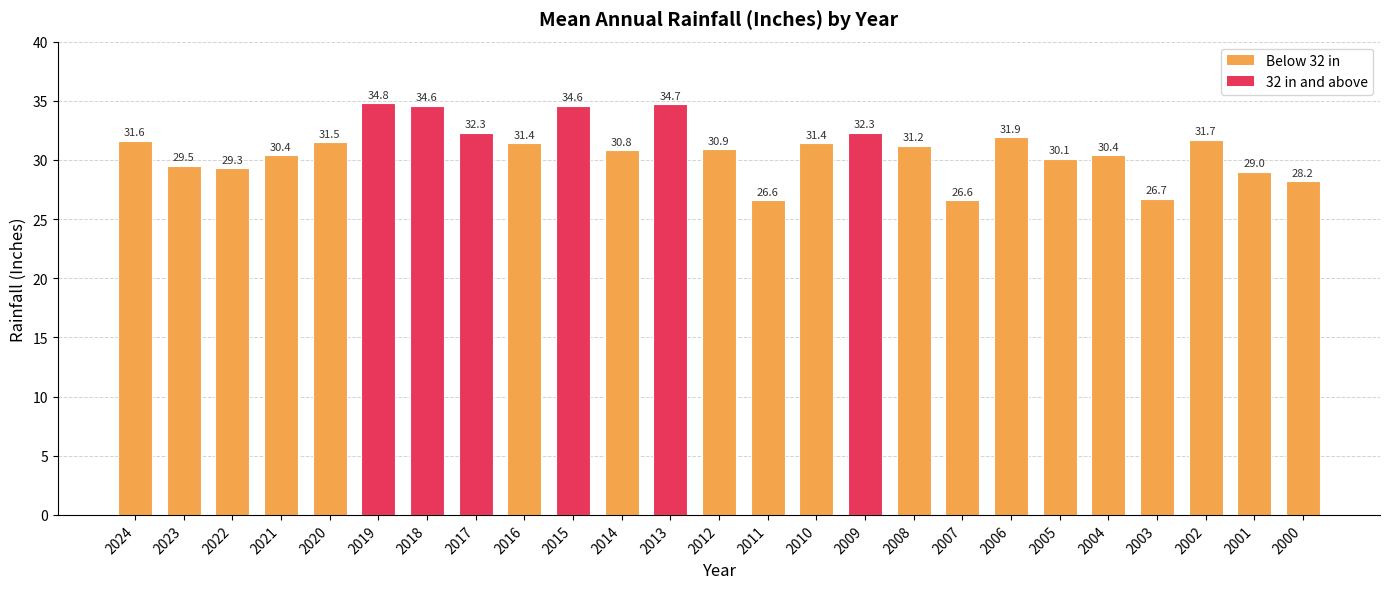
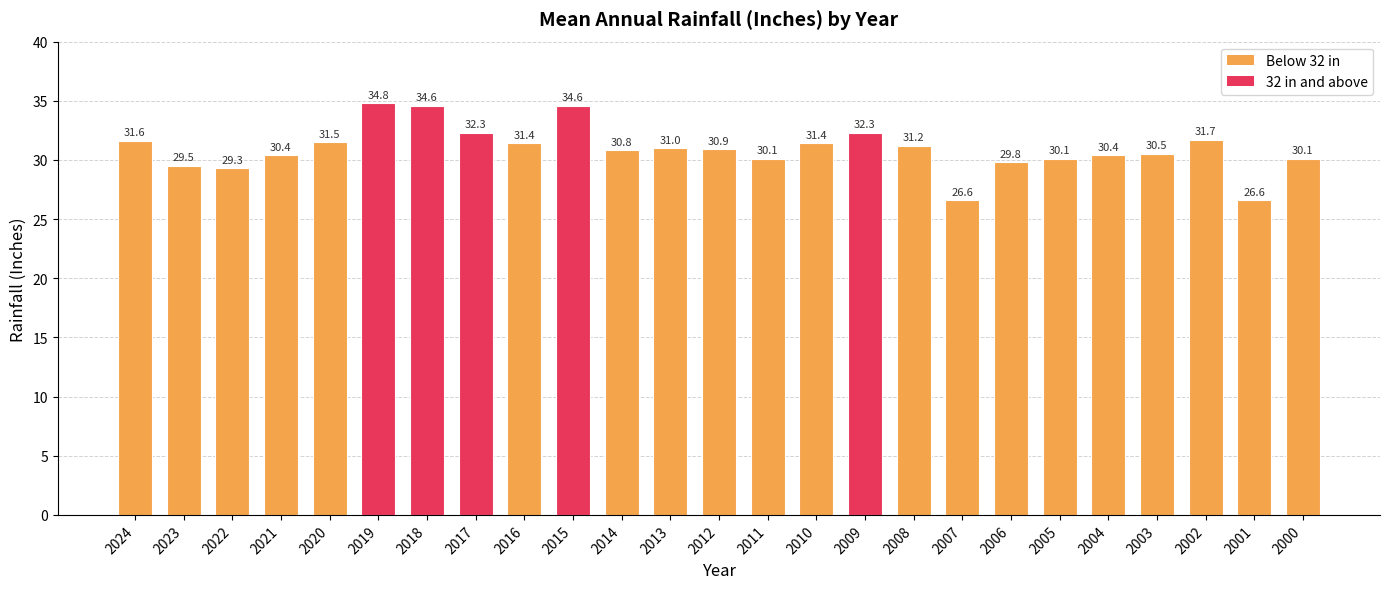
2013: 34.7 -> 31.0
2011: 26.6 -> 30.1
2006: 31.9 -> 29.8
2003: 26.7 -> 30.5
2001: 29.0 -> 26.6
2000: 28.2 -> 30.1
